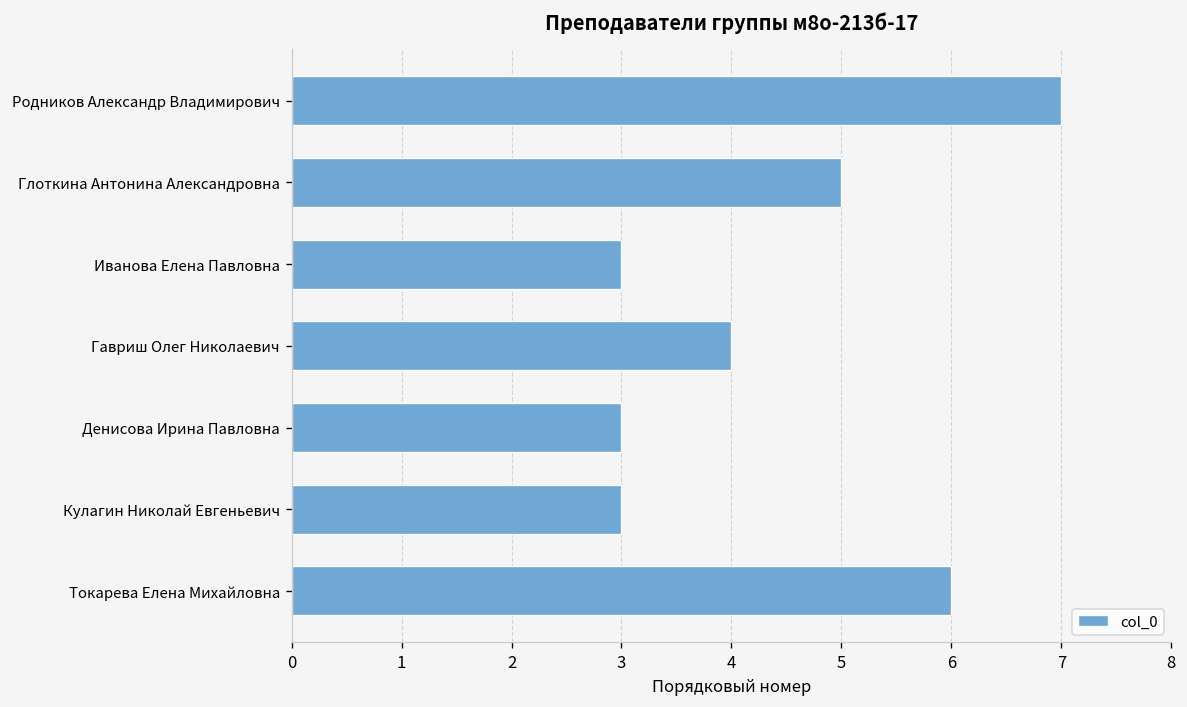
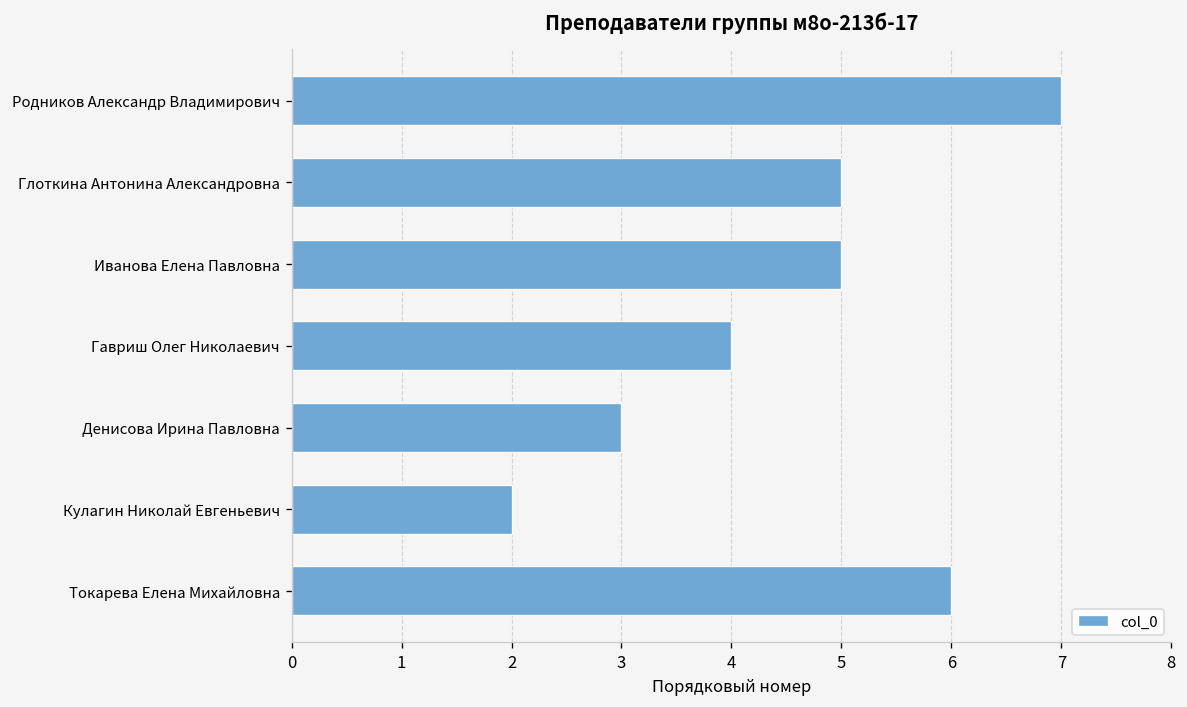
Иванова Елена Павловна: 3 -> 5
Кулагин Николай Евгеньевич: 3 -> 2
